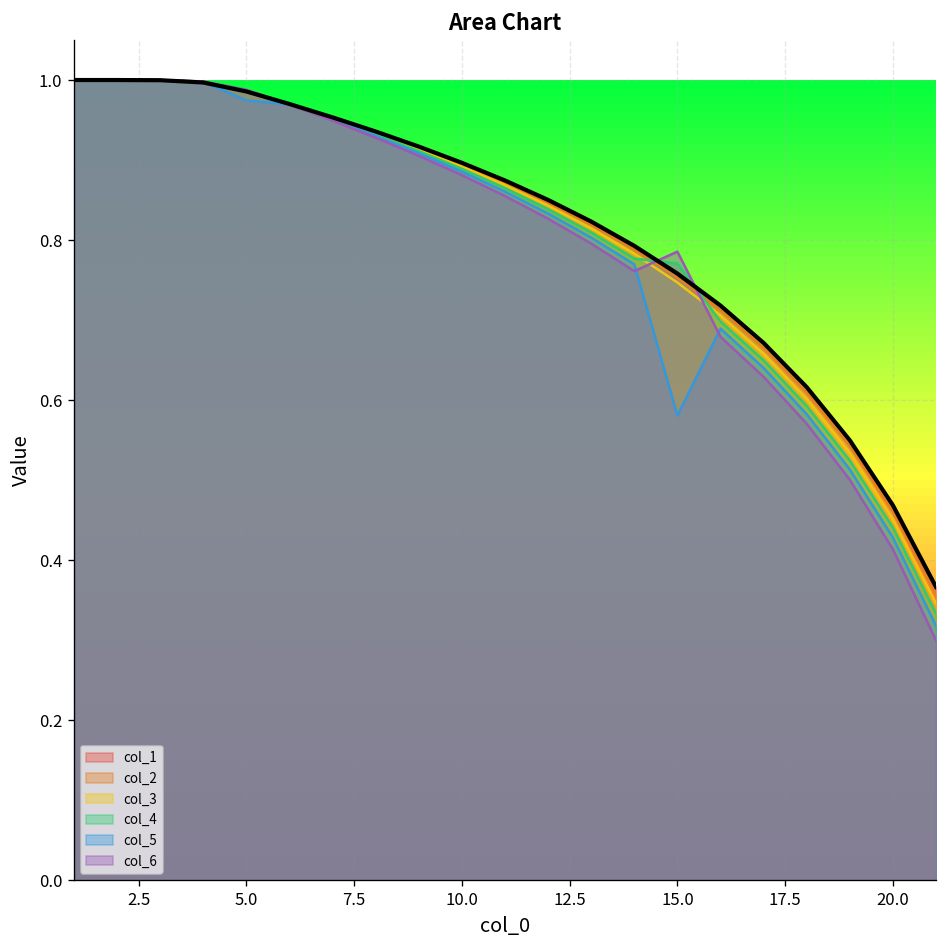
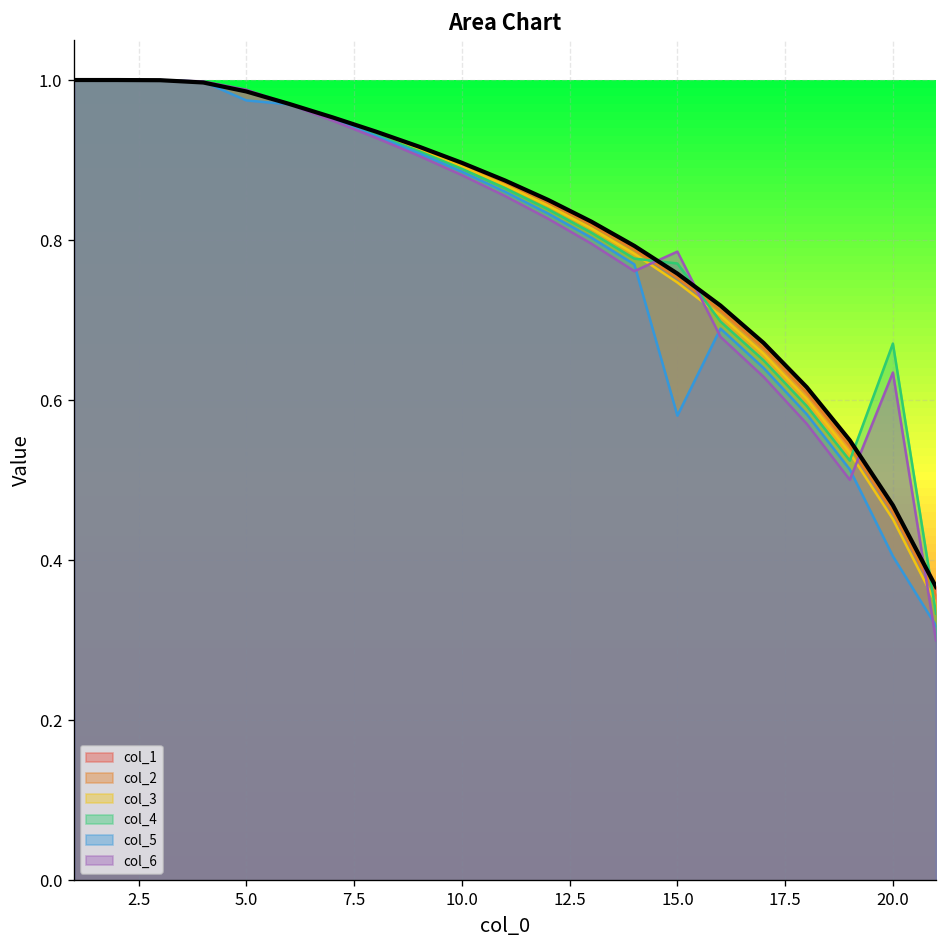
col_4, 20.0: 0.44 -> 0.67
col_5, 20.0: 0.43 -> 0.41
col_6, 20.0: 0.41 -> 0.63
